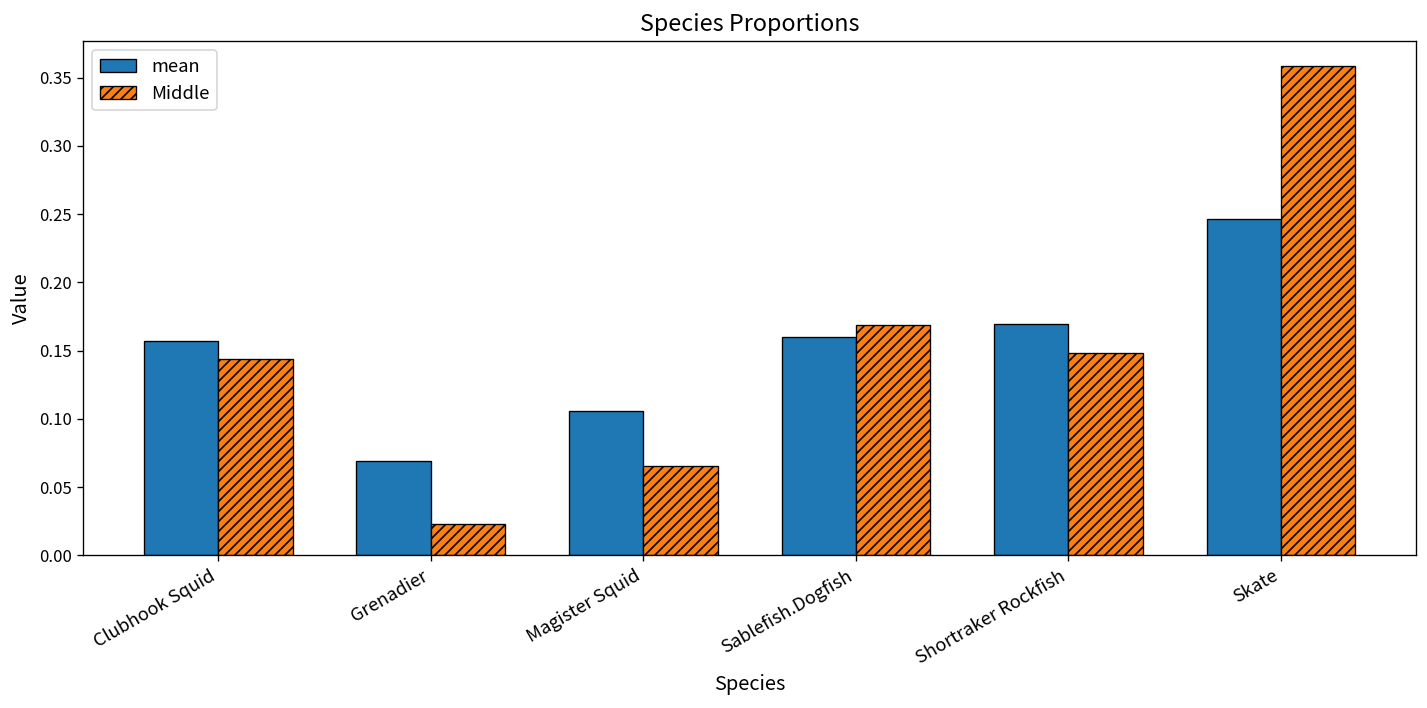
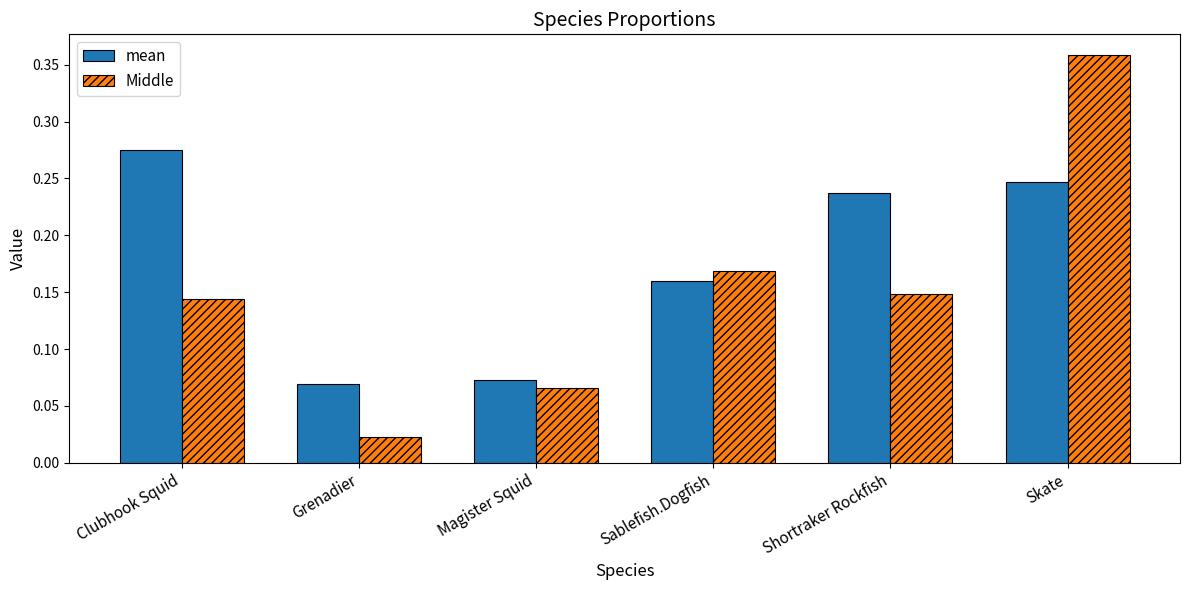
mean, Clubhook Squid: 0.157 -> 0.275
mean, Magister Squid: 0.105 -> 0.073
mean, Shortraker Rockfish: 0.169 -> 0.238
